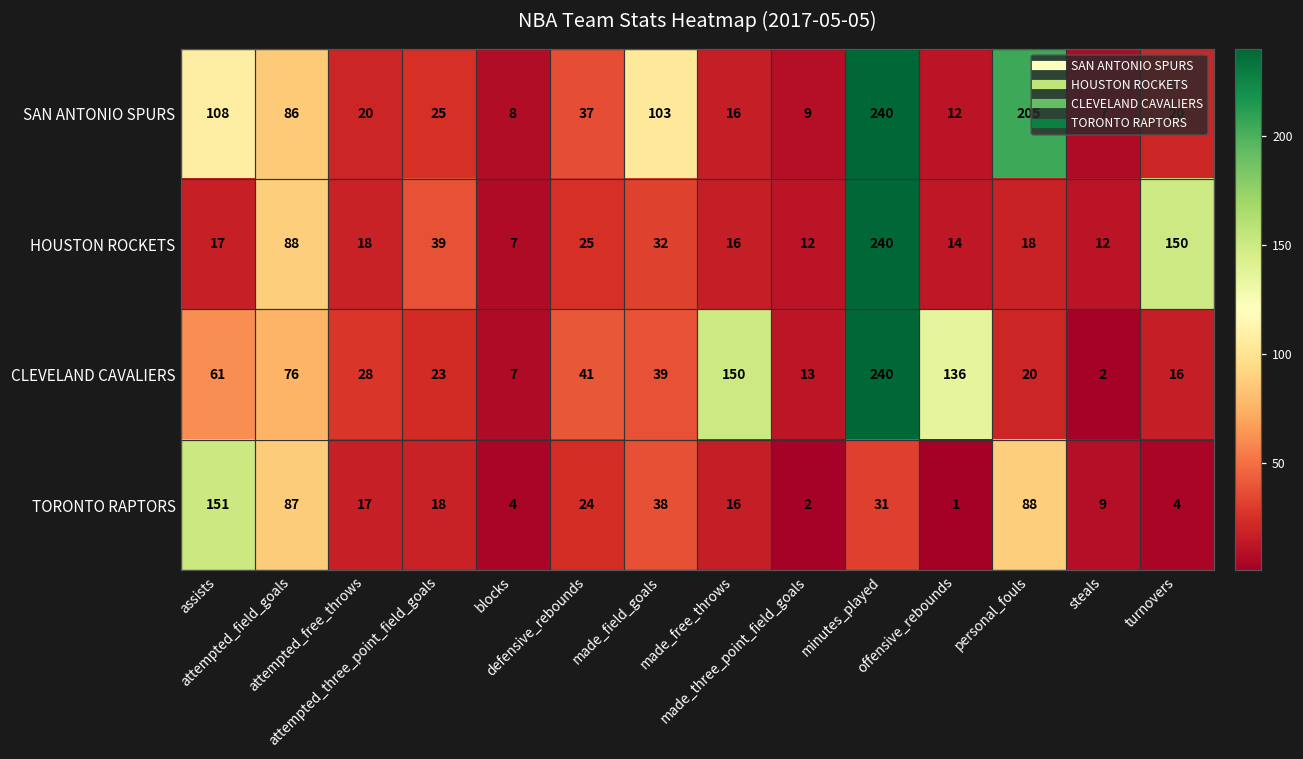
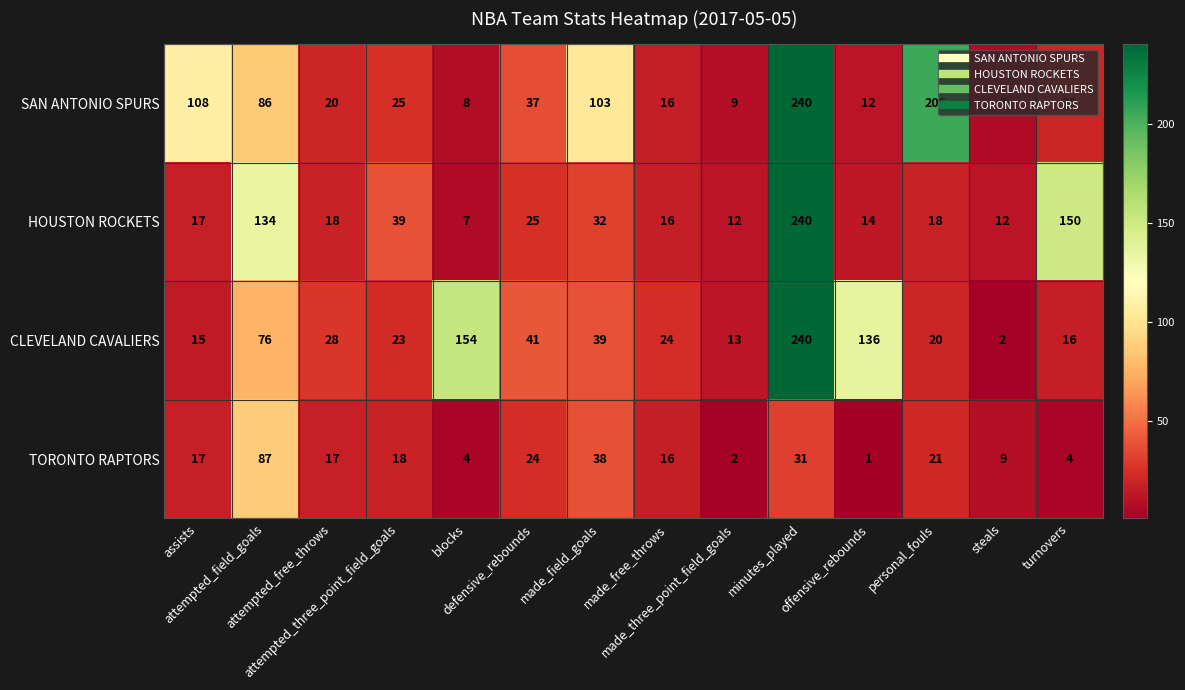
HOUSTON ROCKETS, attempted_field_goals: 88 -> 134
CLEVELAND CAVALIERS, assists: 61 -> 15
CLEVELAND CAVALIERS, blocks: 7 -> 154
CLEVELAND CAVALIERS, made_free_throws: 150 -> 24
TORONTO RAPTORS, assists: 151 -> 17
TORONTO RAPTORS, personal_fouls: 88 -> 21
